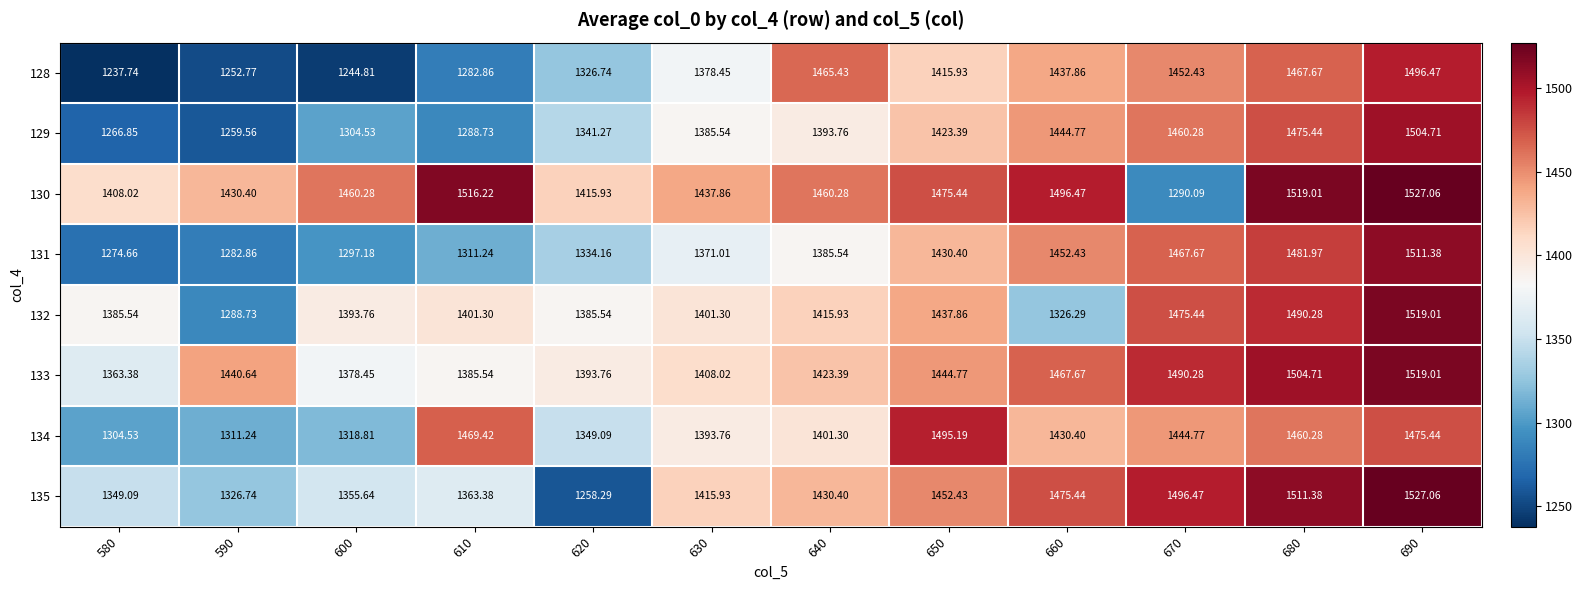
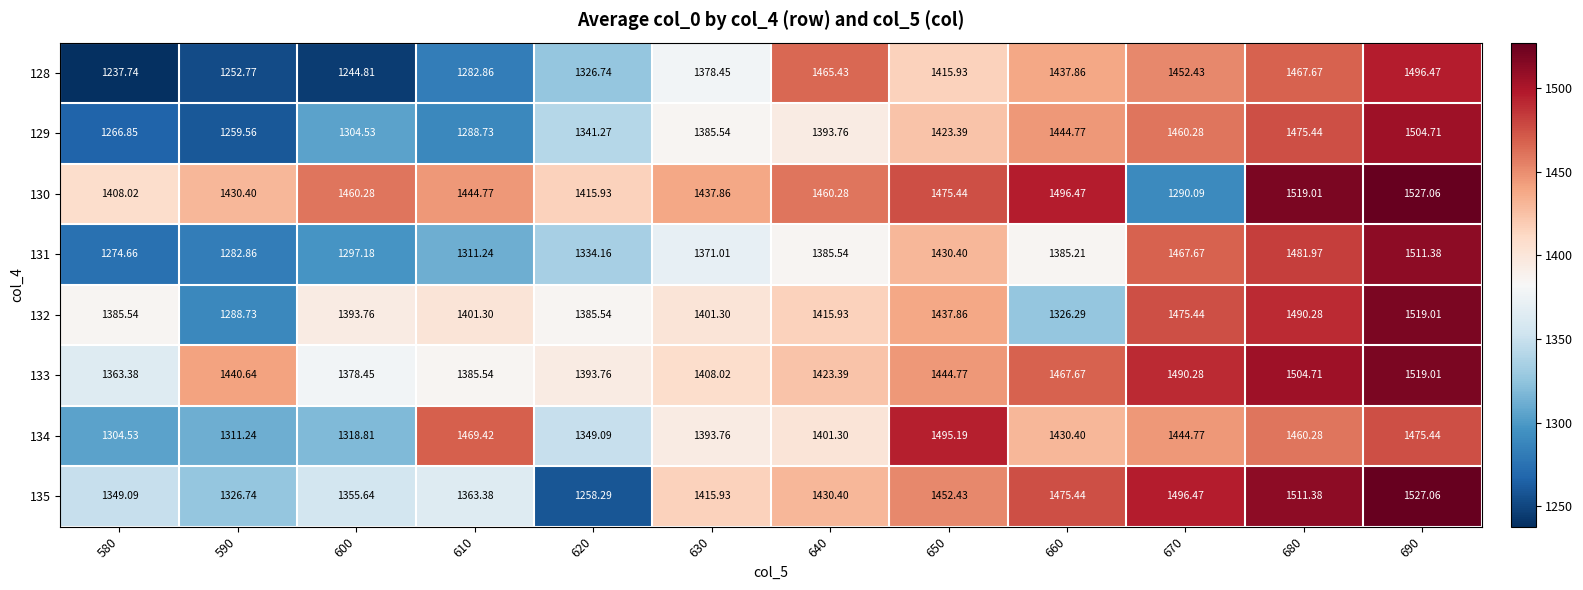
130, 610: 1516.22 -> 1444.77
131, 660: 1452.43 -> 1385.21
